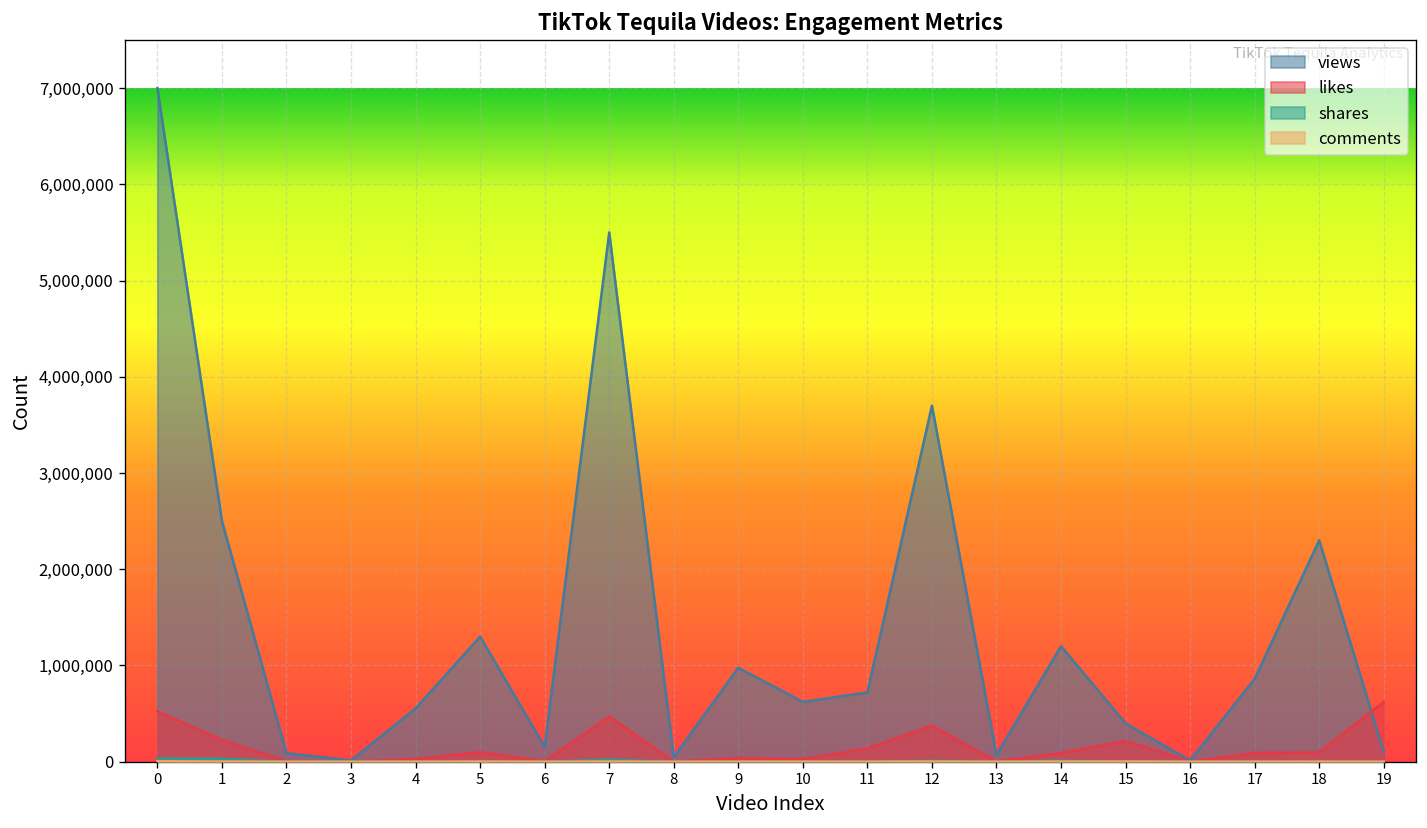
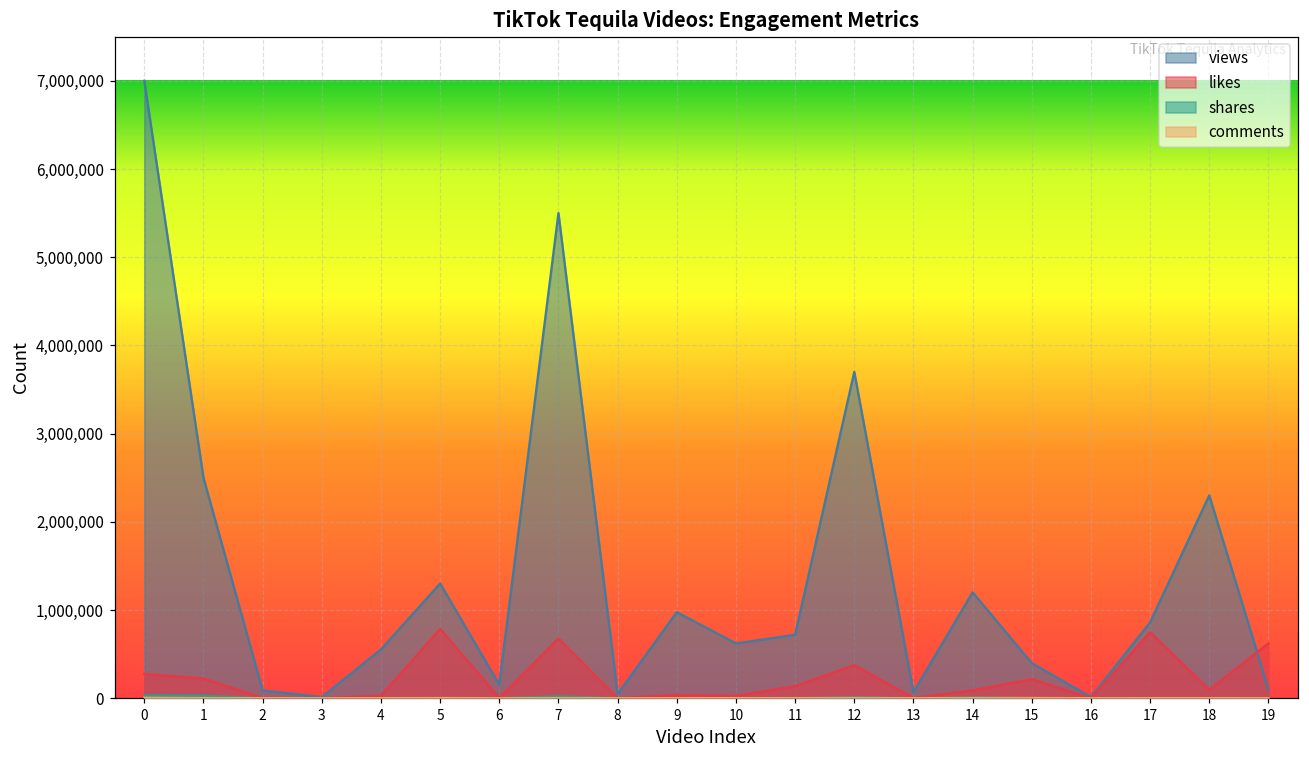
likes, 0: 500,000 -> 300,000
likes, 5: 100,000 -> 800,000
likes, 7: 500,000 -> 700,000
likes, 17: 100,000 -> 700,000
